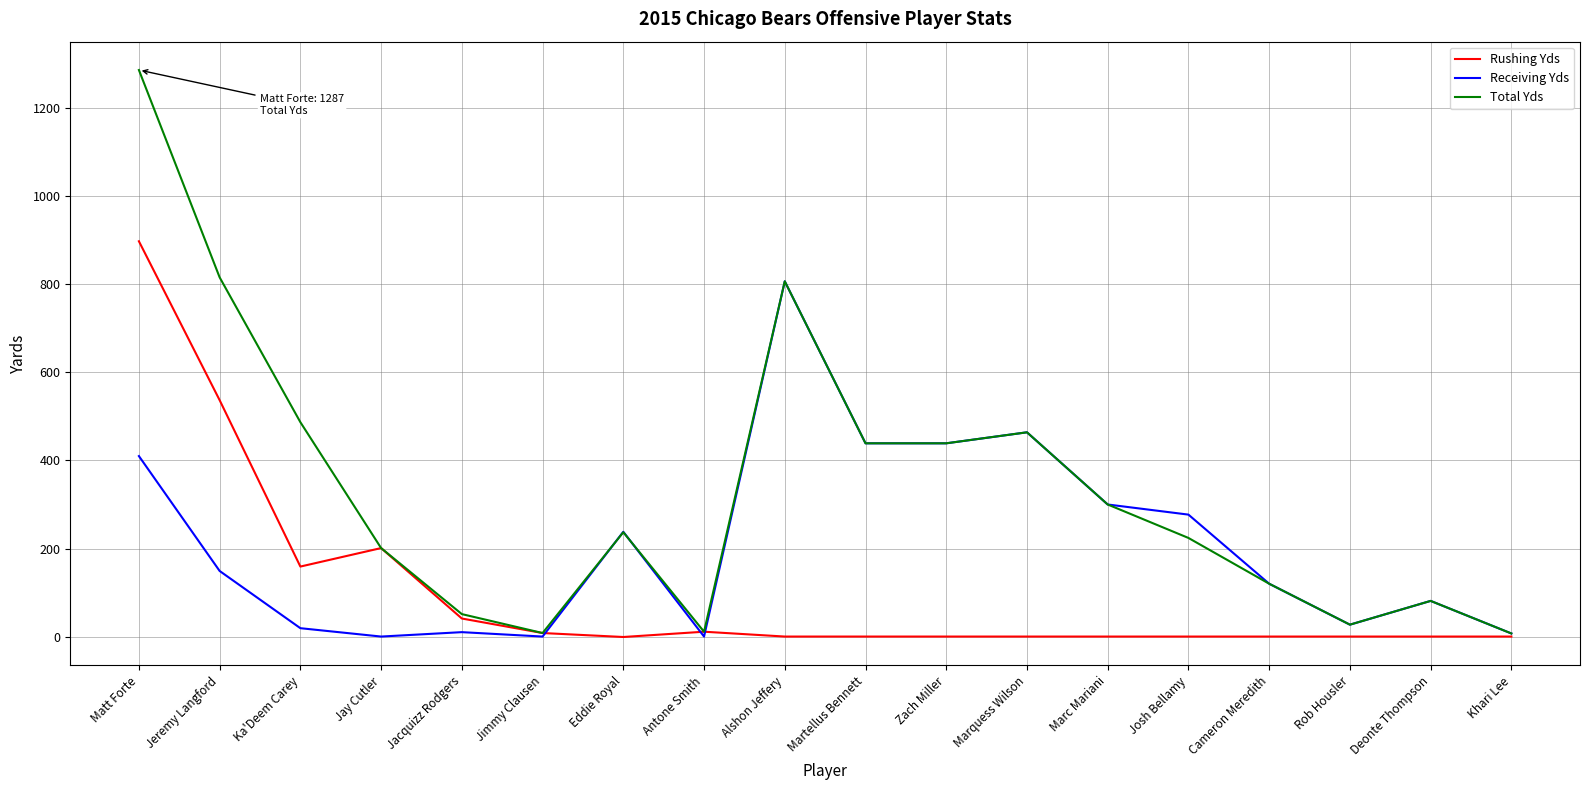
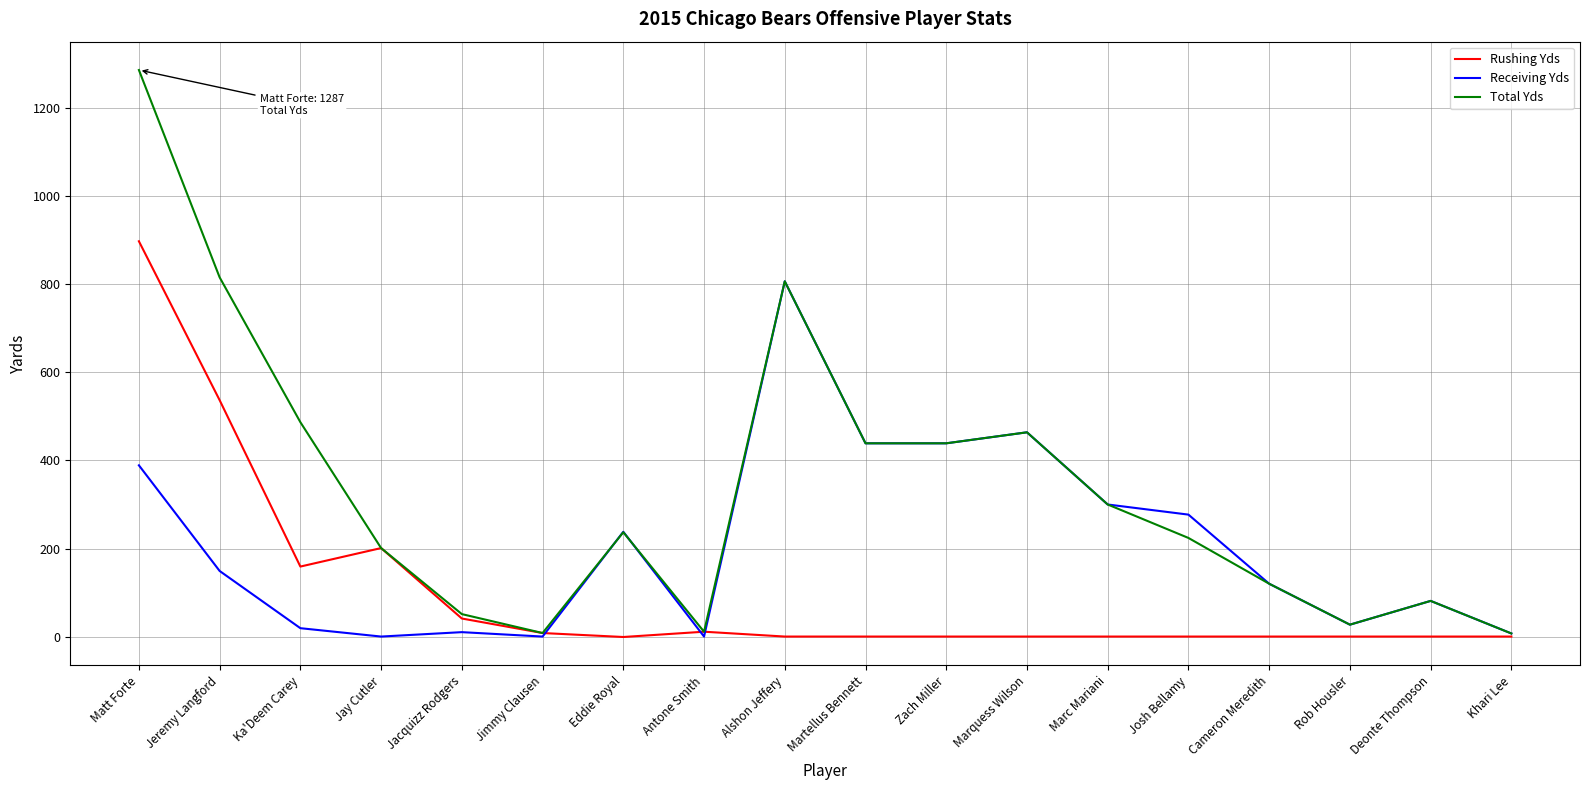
Receiving Yds, Matt Forte: 410 -> 390
